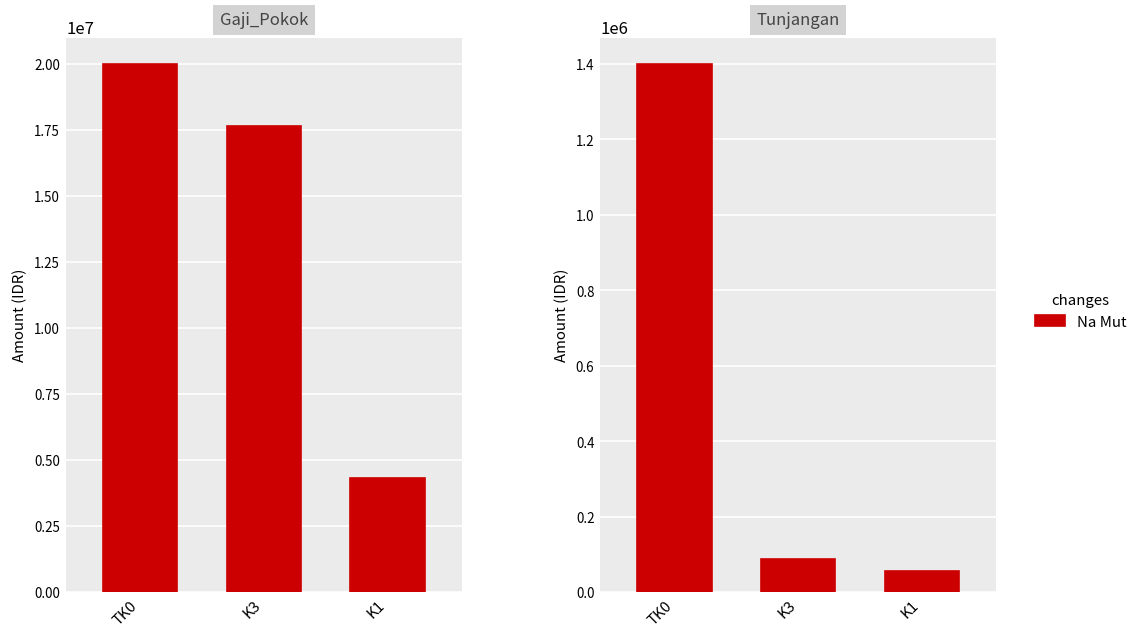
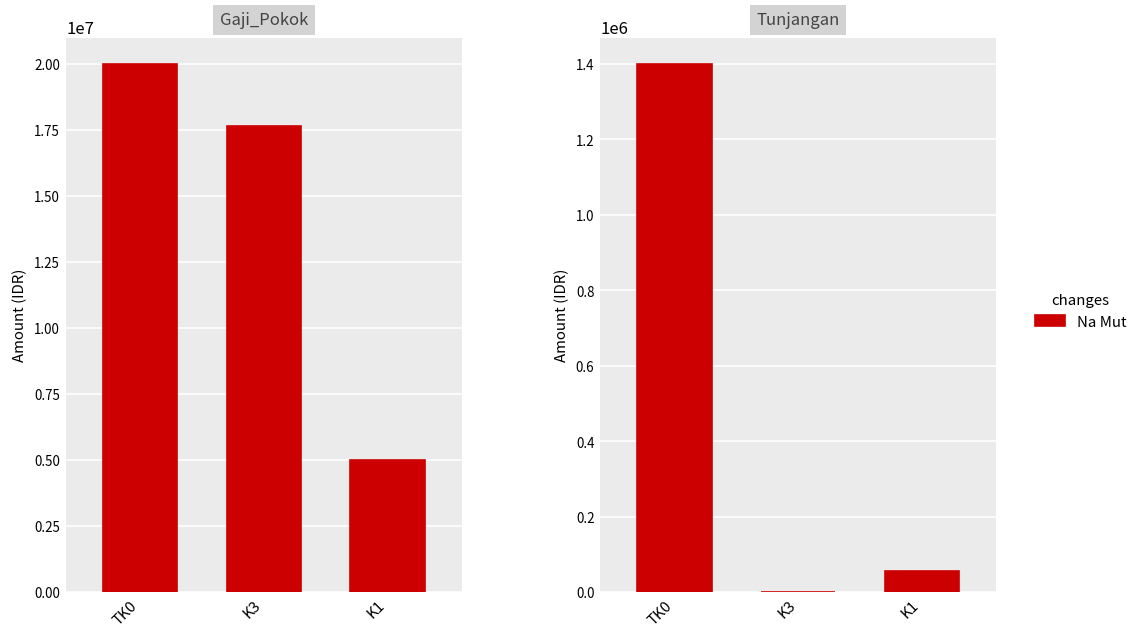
Gaji_Pokok, K1: 4300000 -> 5000000
Tunjangan, K3: 90000 -> 0
